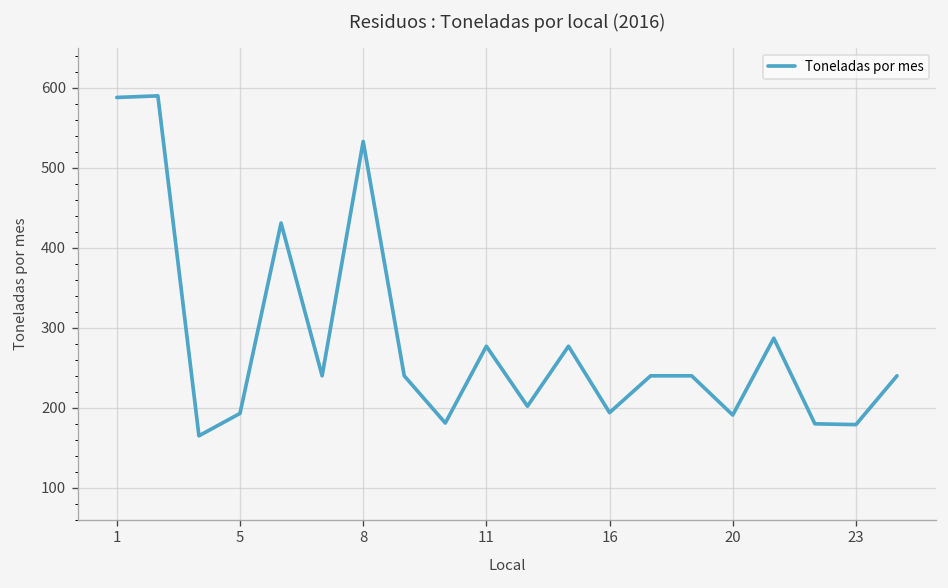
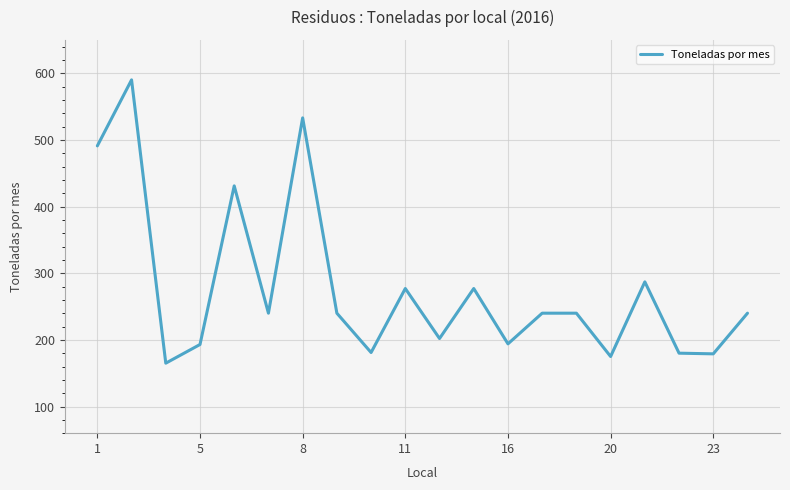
1: 590 -> 490
20: 190 -> 180
